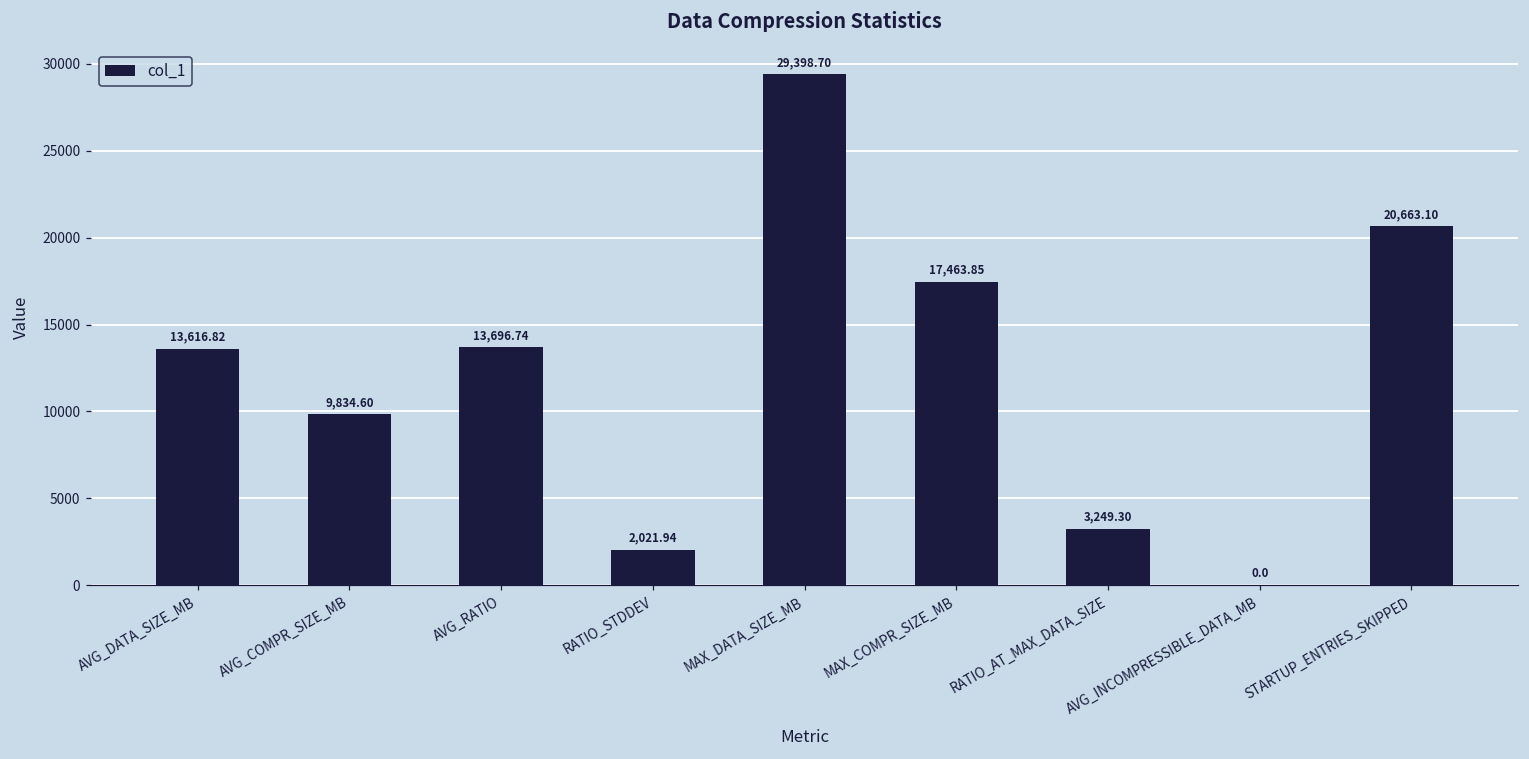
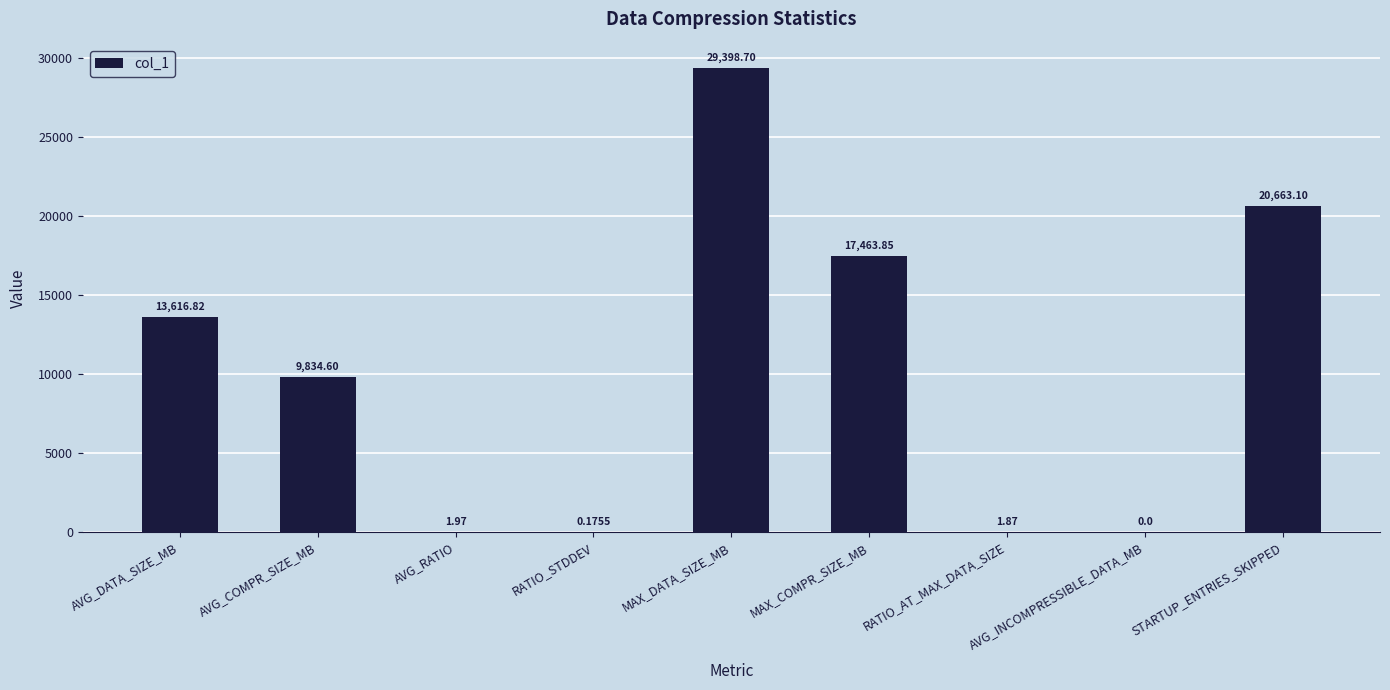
AVG_RATIO: 13,696.74 -> 1.97
RATIO_STDDEV: 2,021.94 -> 0.1755
RATIO_AT_MAX_DATA_SIZE: 3,249.30 -> 1.87
